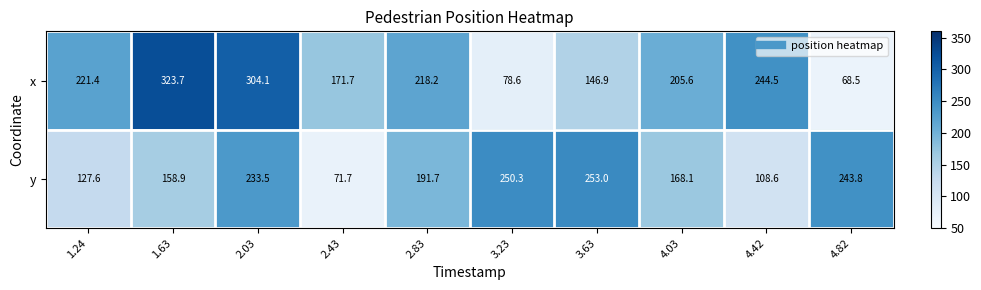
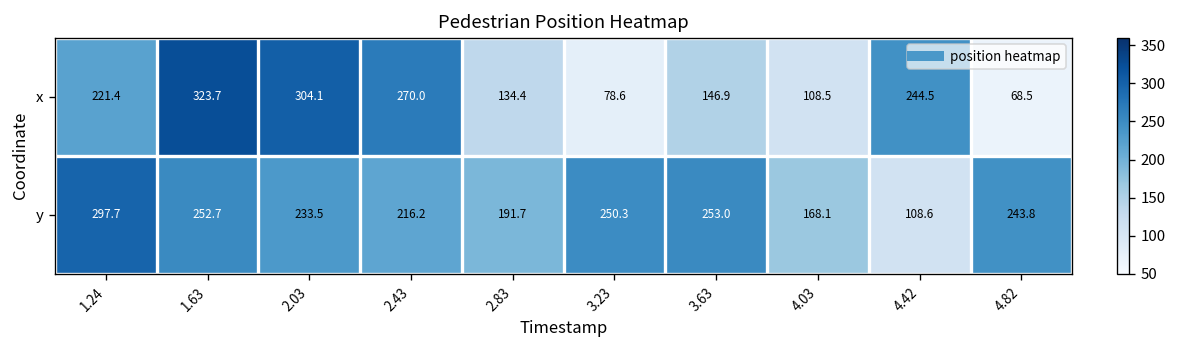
x, 2.43: 171.7 -> 270.0
x, 2.83: 218.2 -> 134.4
x, 4.03: 205.6 -> 108.5
y, 1.24: 127.6 -> 297.7
y, 1.63: 158.9 -> 252.7
y, 2.43: 71.7 -> 216.2
